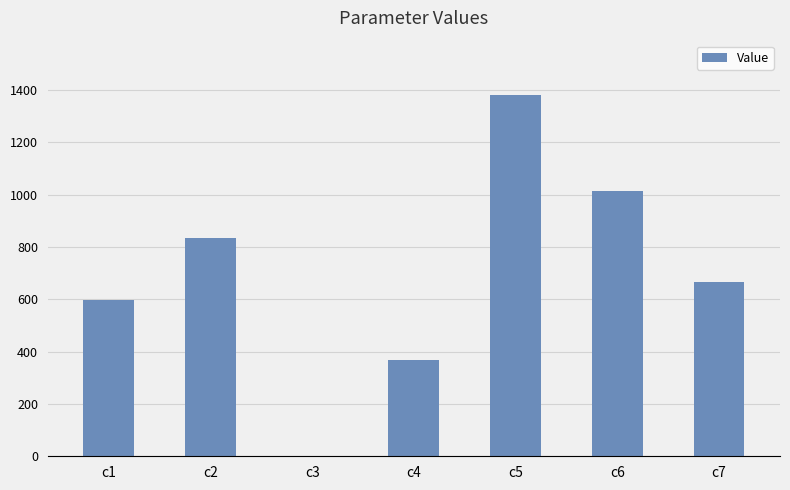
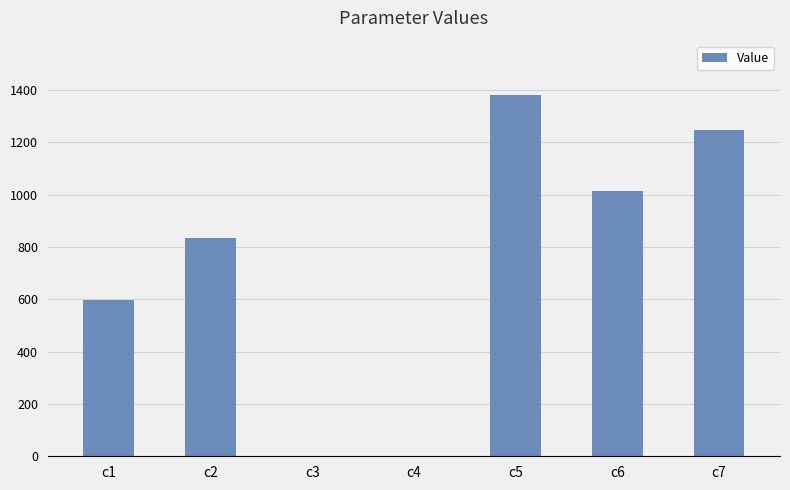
c4: 370 -> 0
c7: 670 -> 1250
